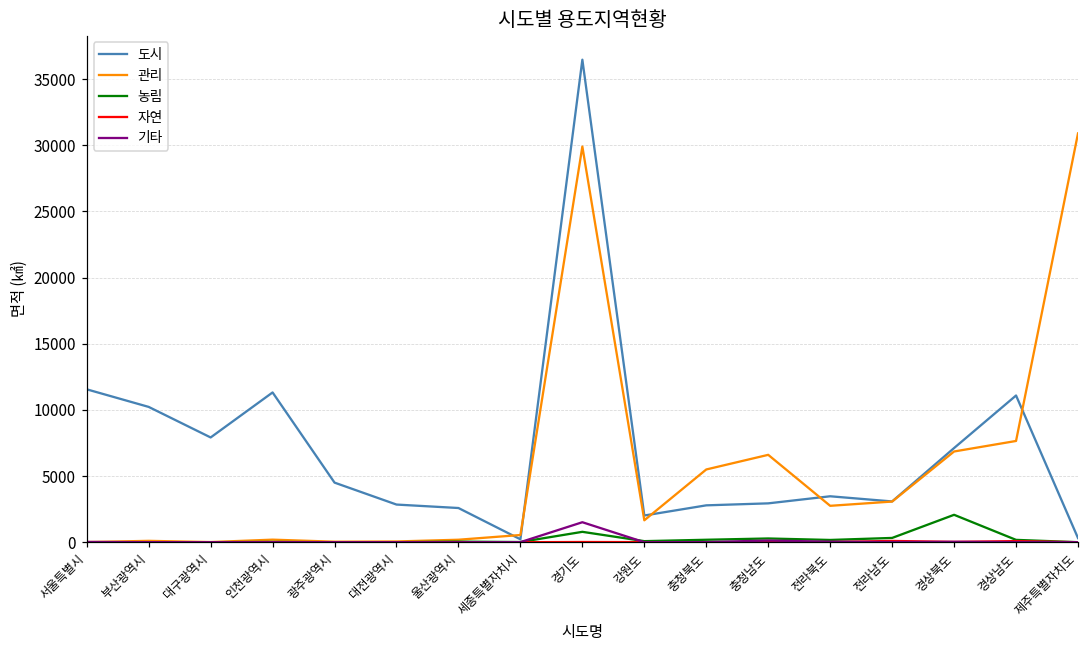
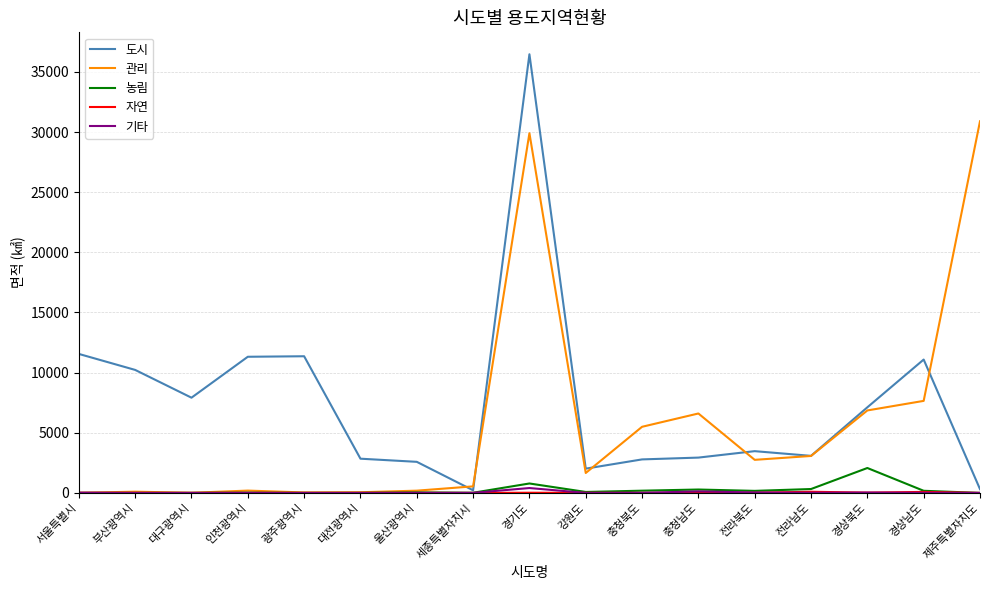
도시, 광주광역시: 4500 -> 11400
기타, 경기도: 1500 -> 400
